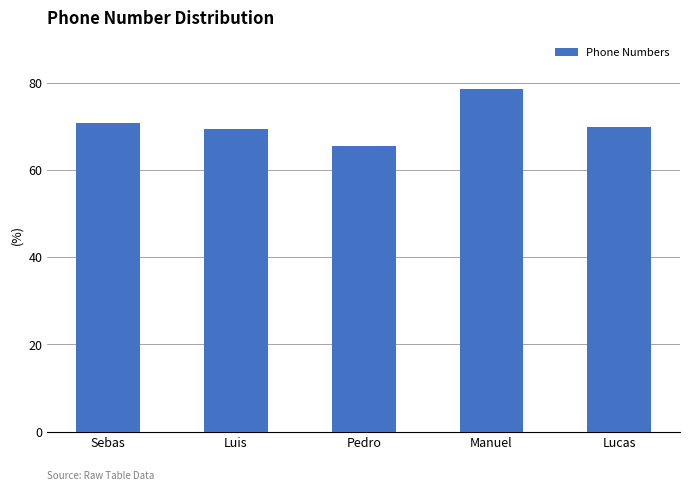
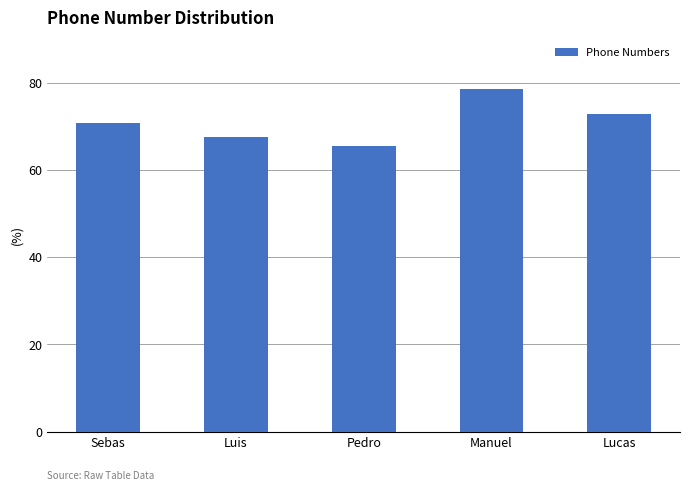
Luis: 69 -> 68
Lucas: 70 -> 73
